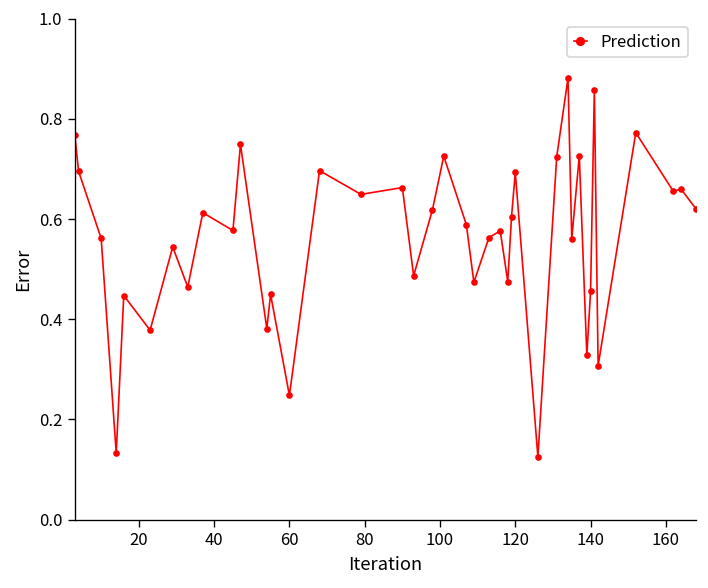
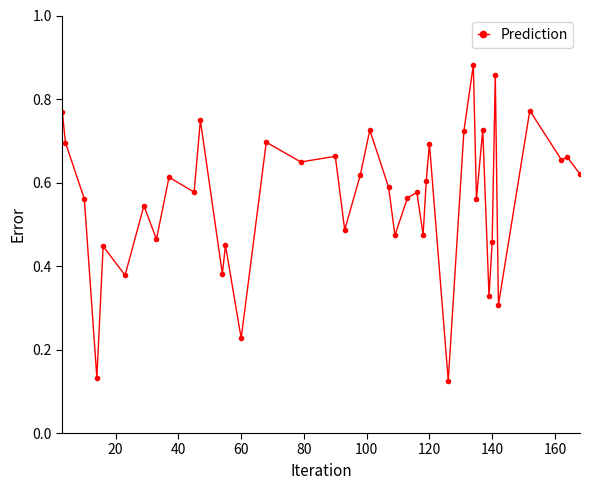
60: 0.25 -> 0.23
